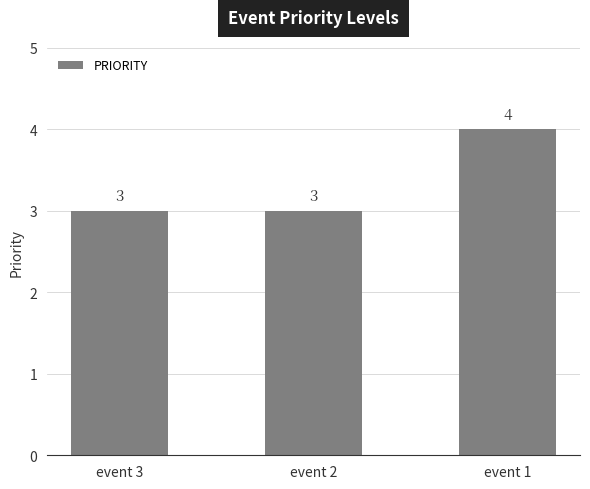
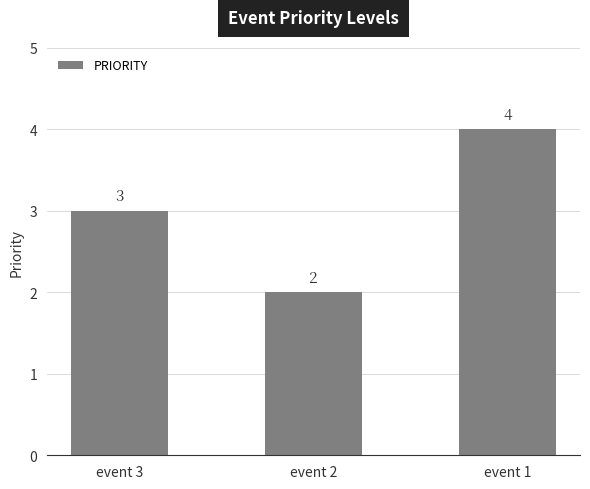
event 2: 3 -> 2
